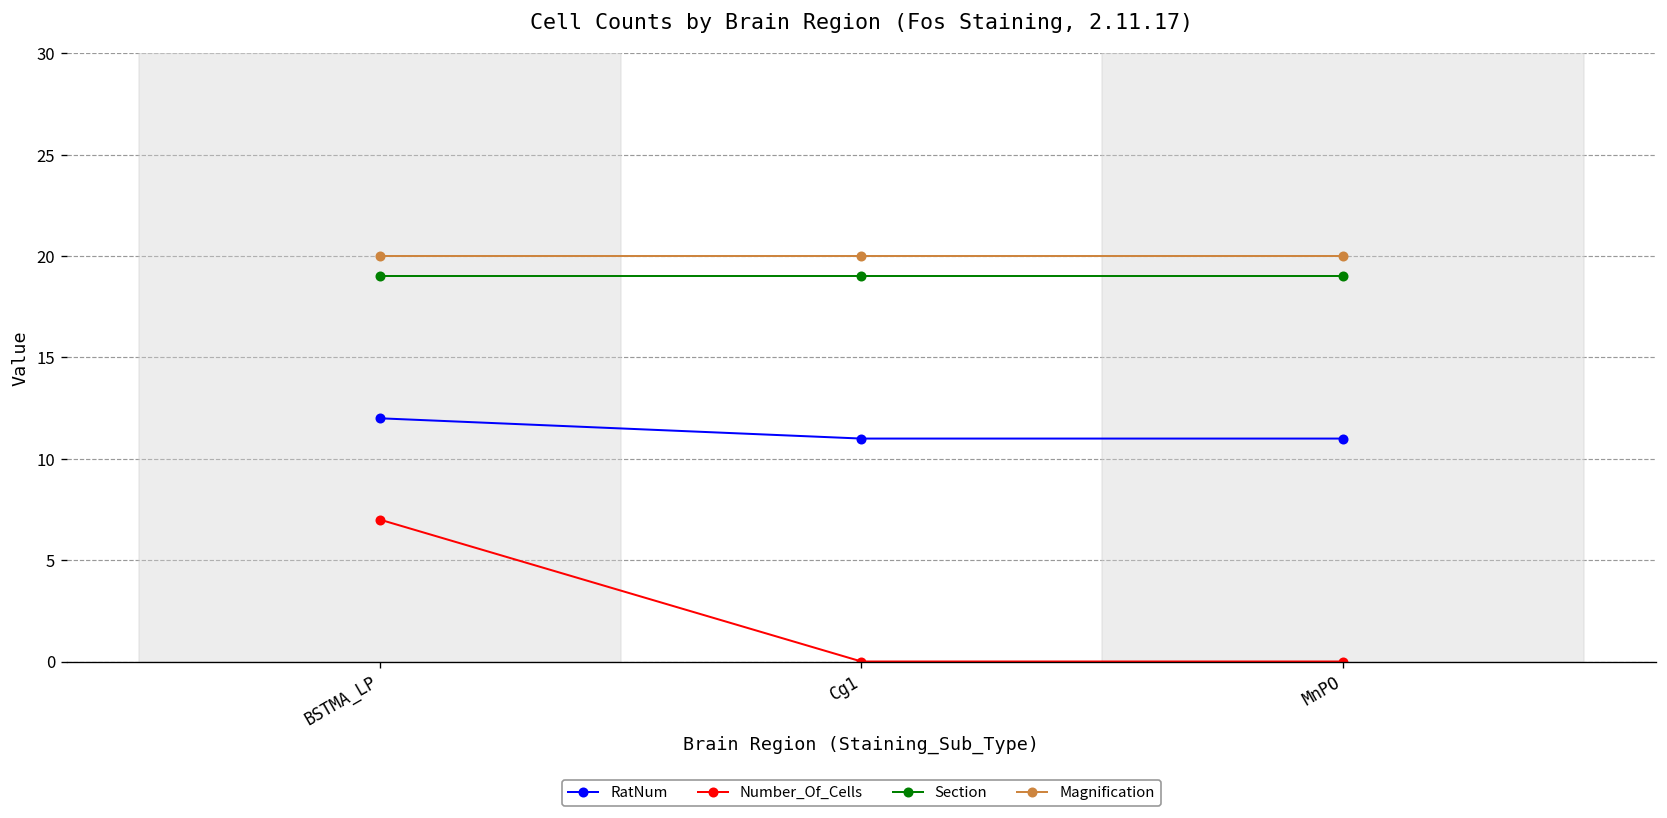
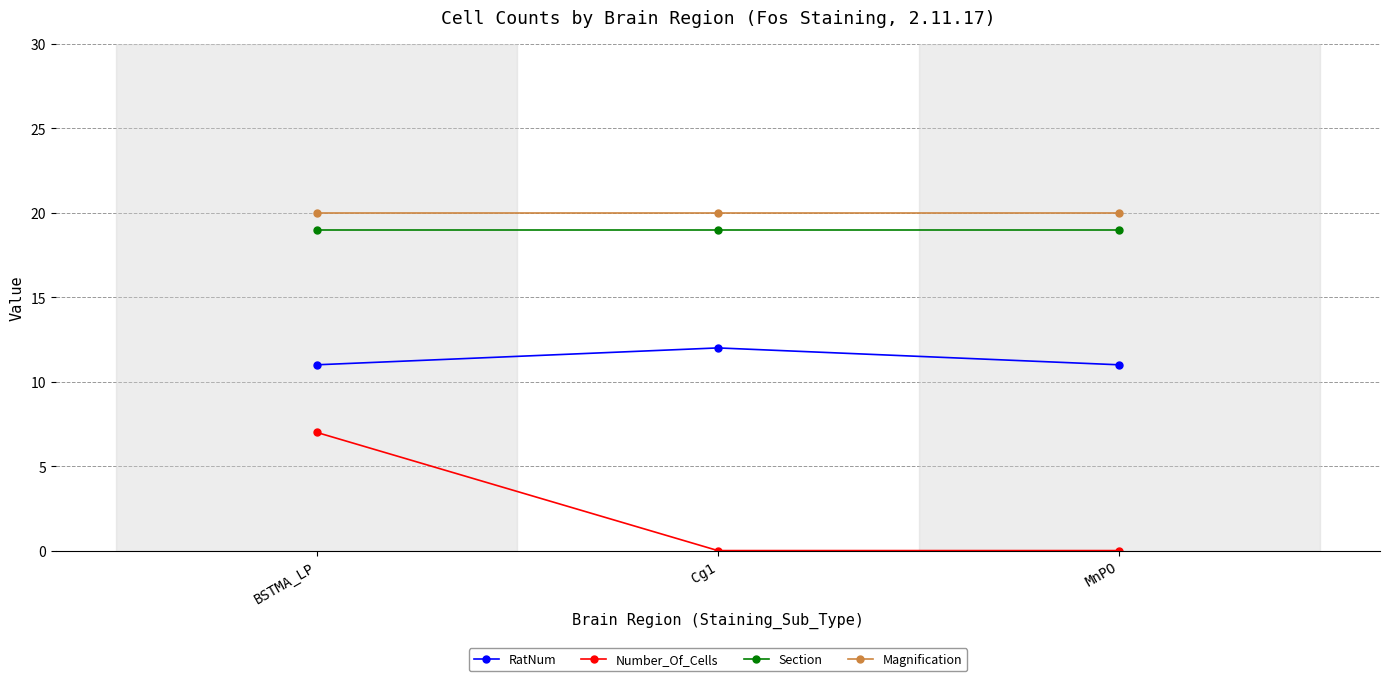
RatNum, BSTMA_LP: 12 -> 11
RatNum, Cg1: 11 -> 12
